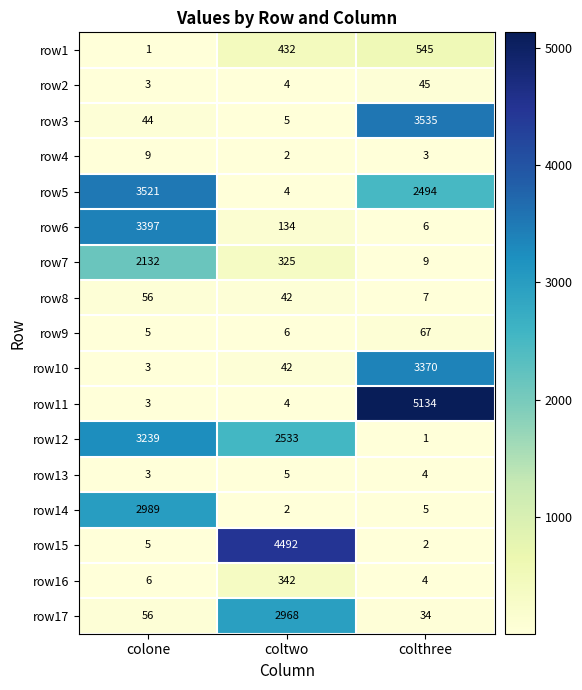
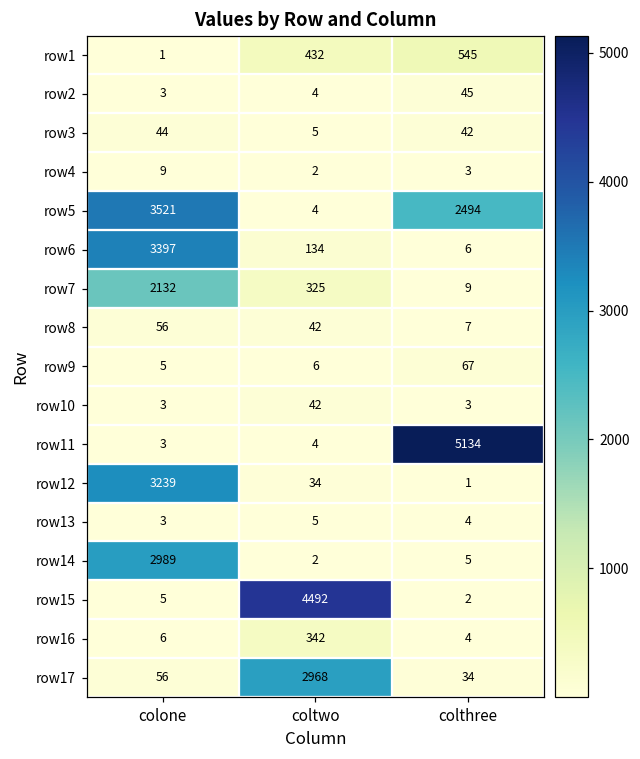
row3, colthree: 3535 -> 42
row10, colthree: 3370 -> 3
row12, coltwo: 2533 -> 34
